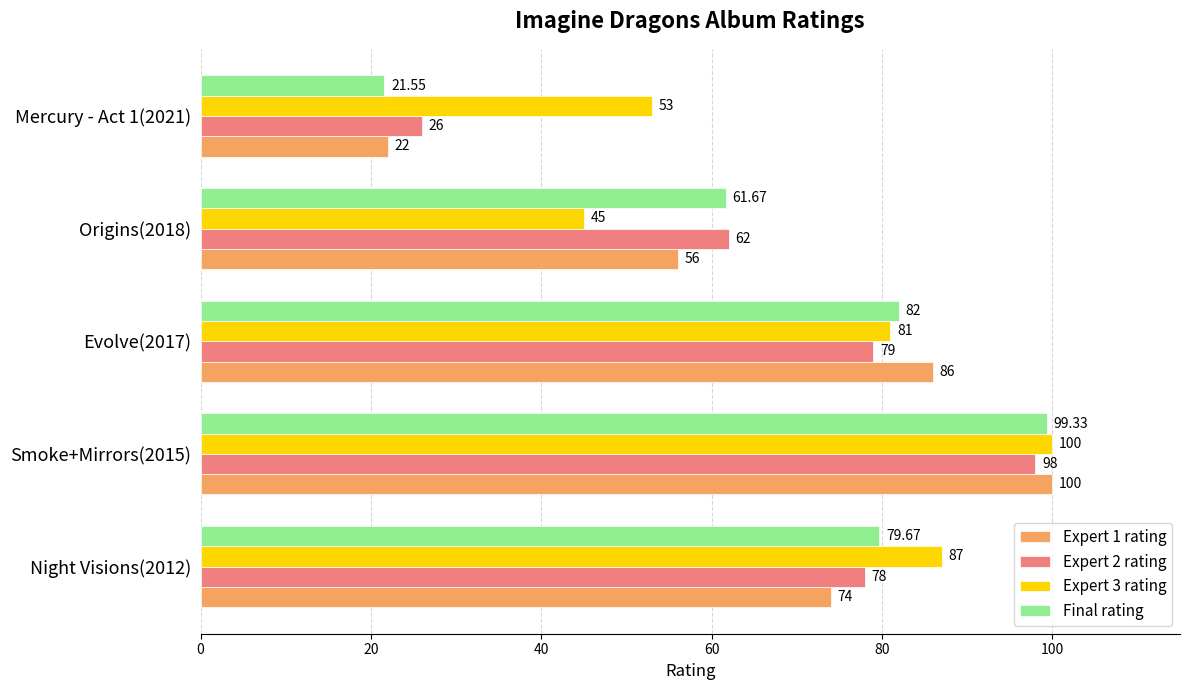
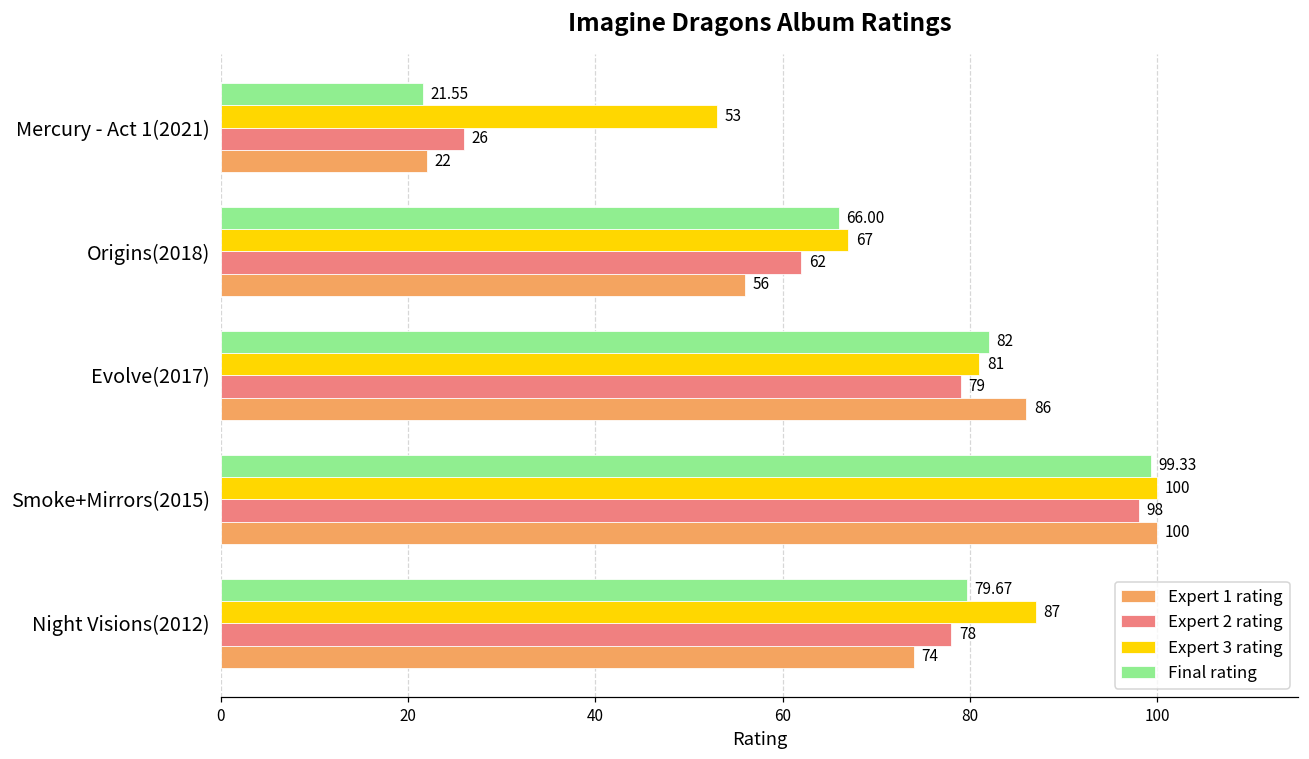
Final rating, Origins(2018): 61.67 -> 66.00
Expert 3 rating, Origins(2018): 45 -> 67
